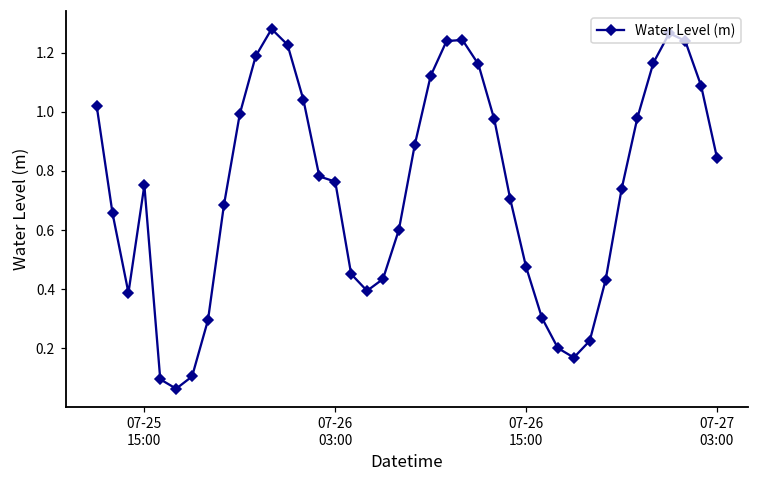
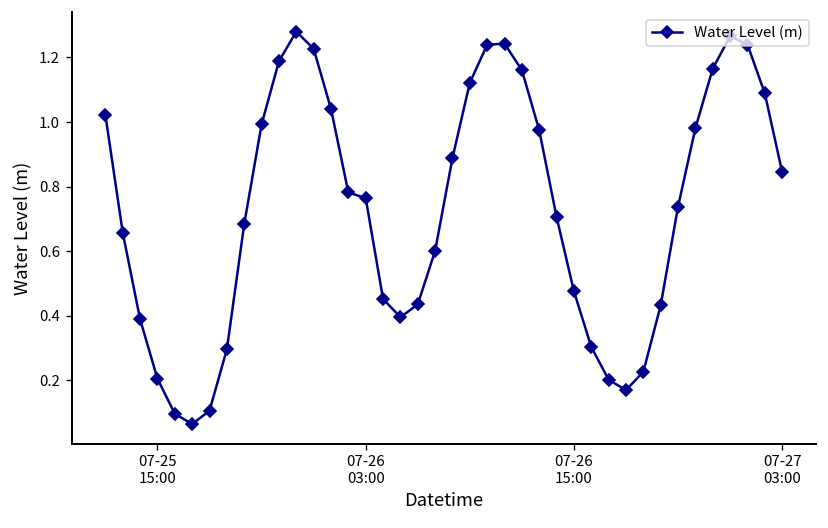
07-25 15:00: 0.75 -> 0.20
